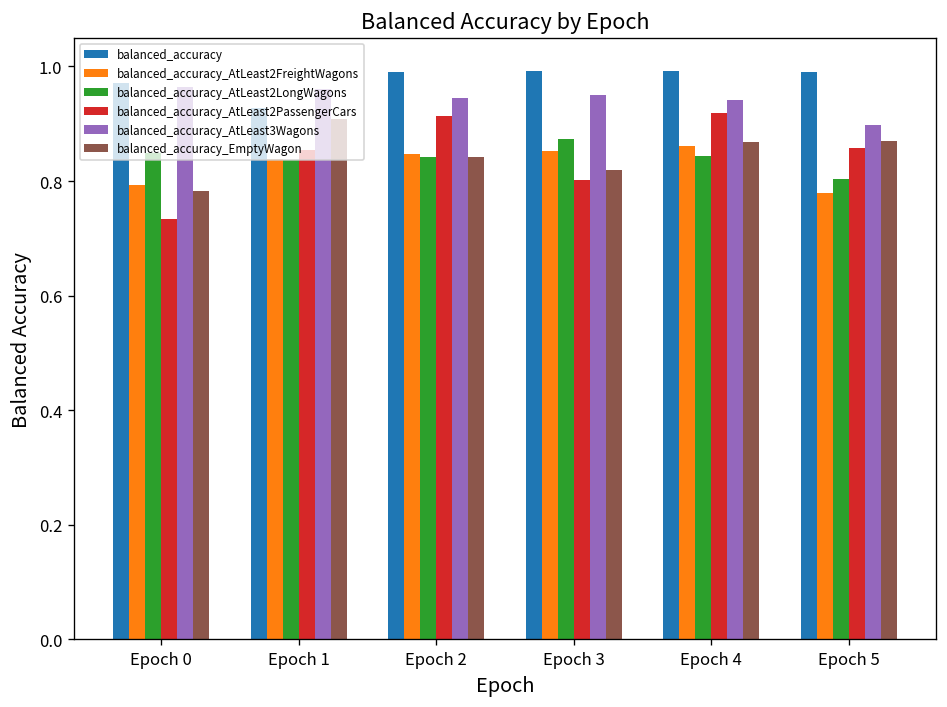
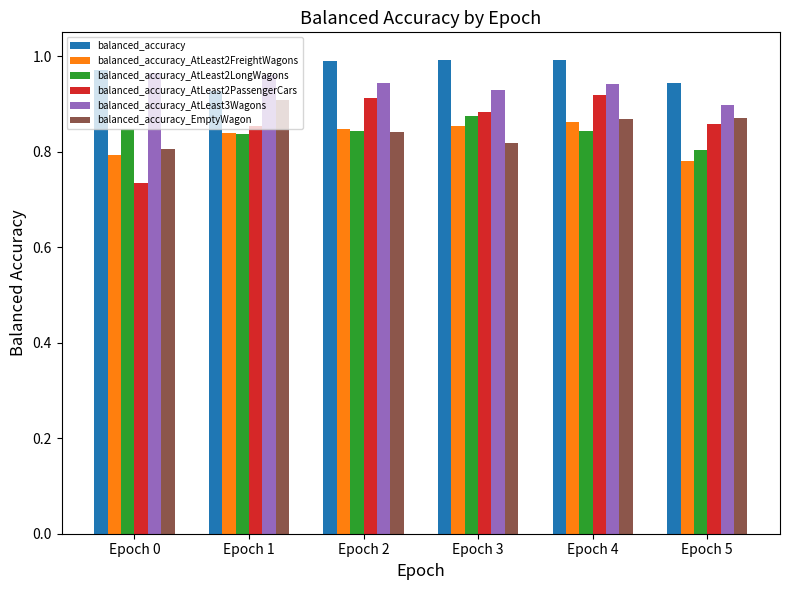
balanced_accuracy_EmptyWagon, Epoch 0: 0.78 -> 0.81
balanced_accuracy_AtLeast2PassengerCars, Epoch 3: 0.80 -> 0.88
balanced_accuracy_AtLeast3Wagons, Epoch 3: 0.95 -> 0.93
balanced_accuracy, Epoch 5: 0.99 -> 0.94
